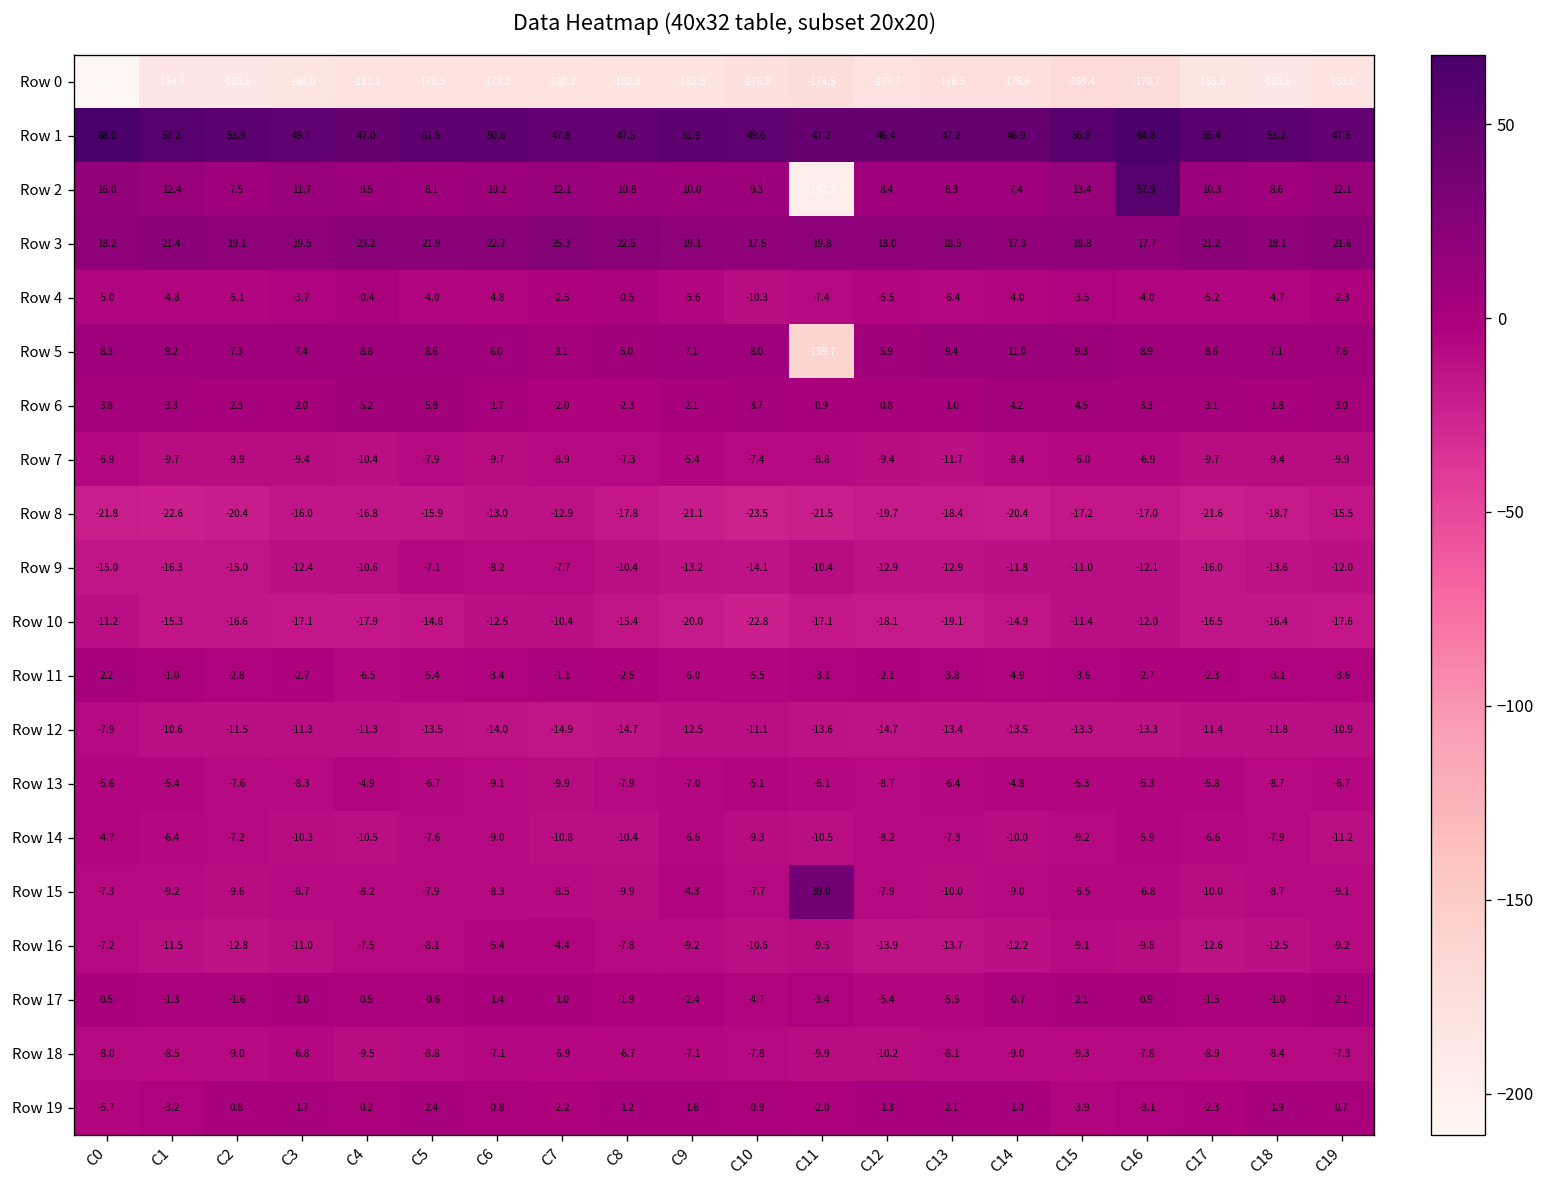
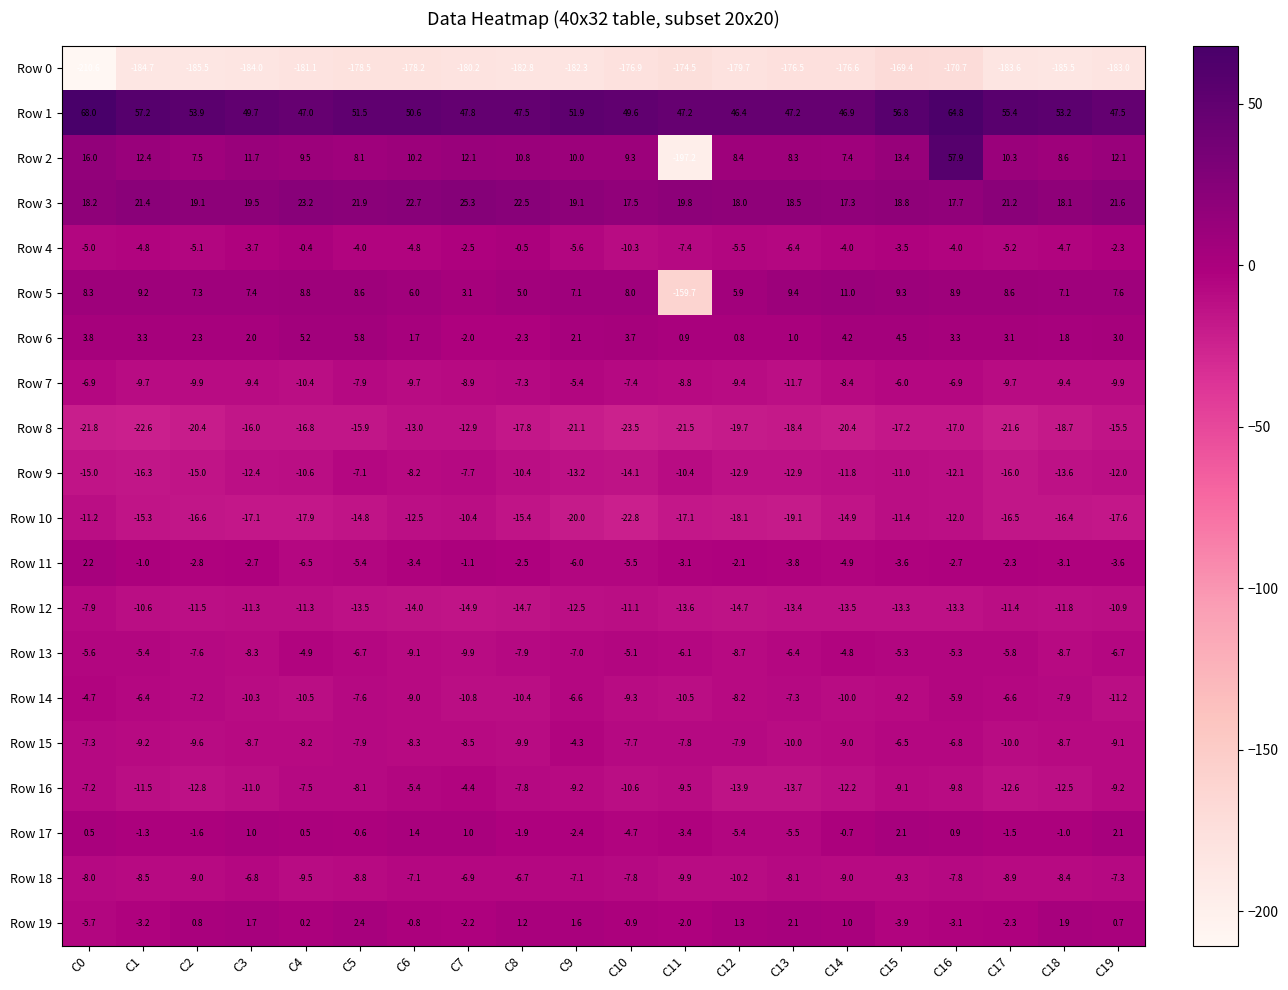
Row 15, C11: 39.0 -> -7.8
